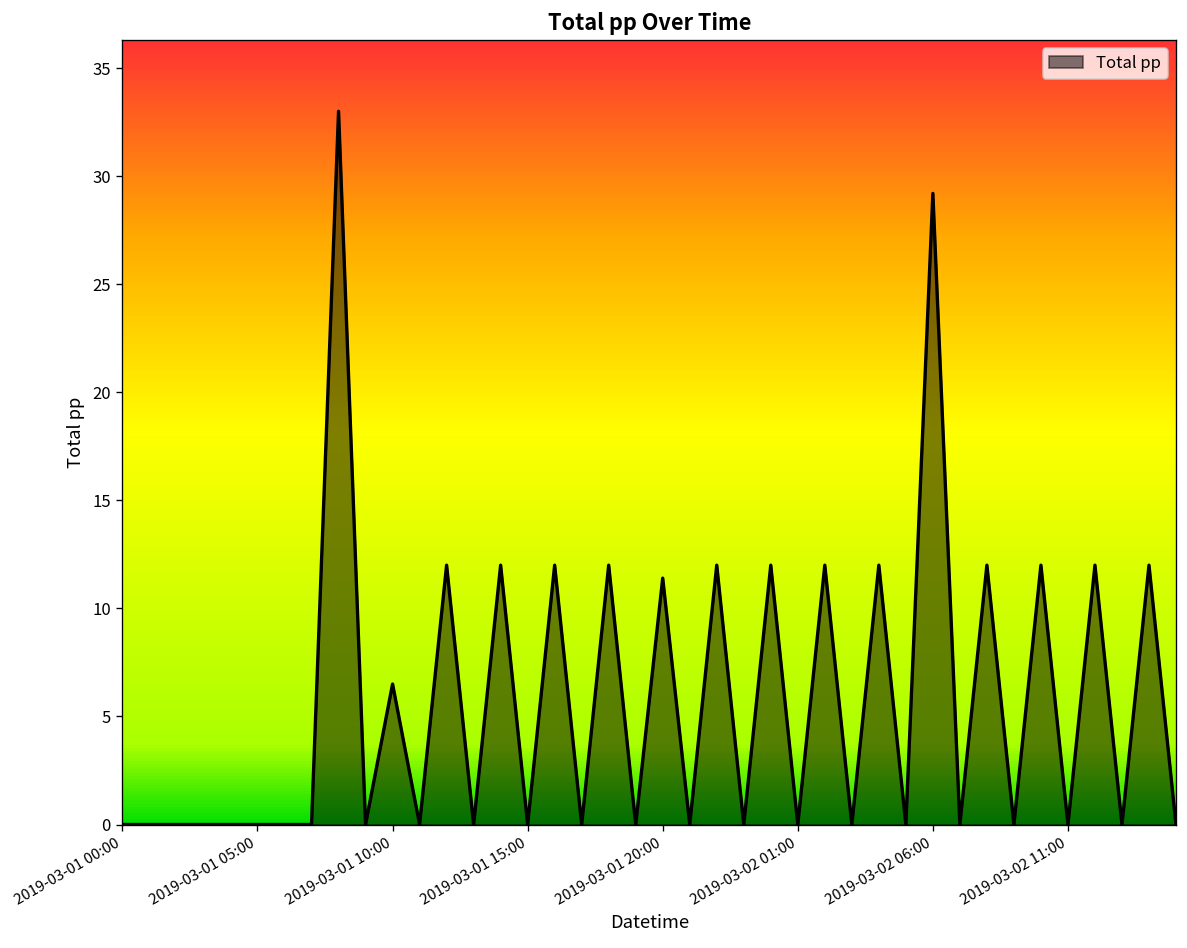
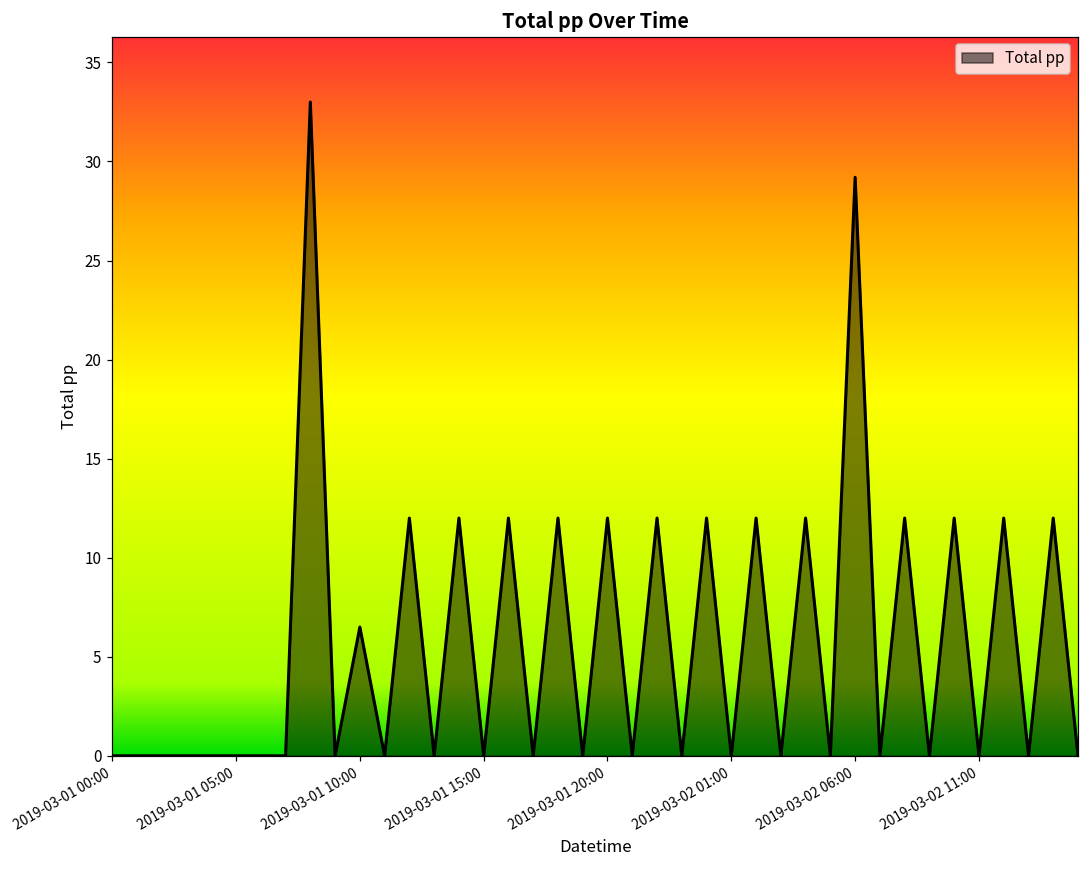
2019-03-01 20:00: 11.4 -> 12.0
